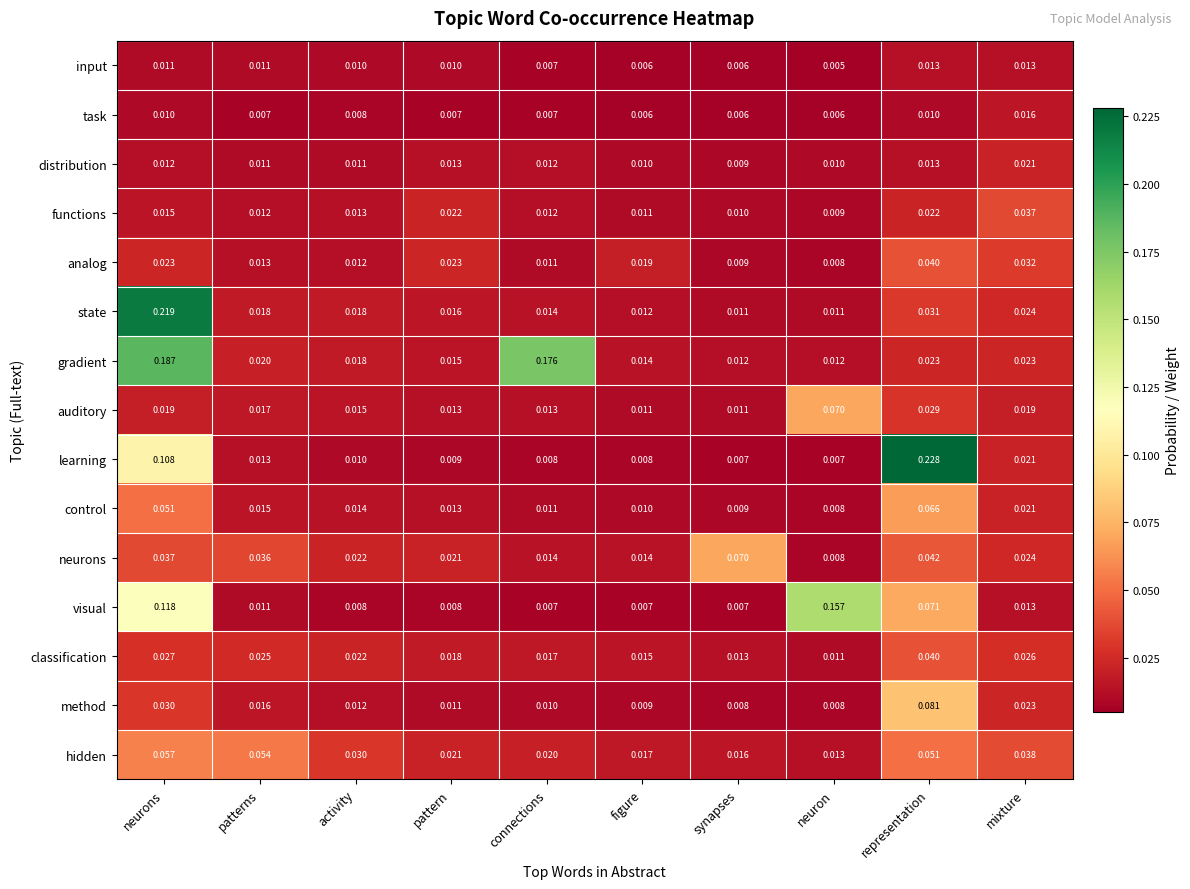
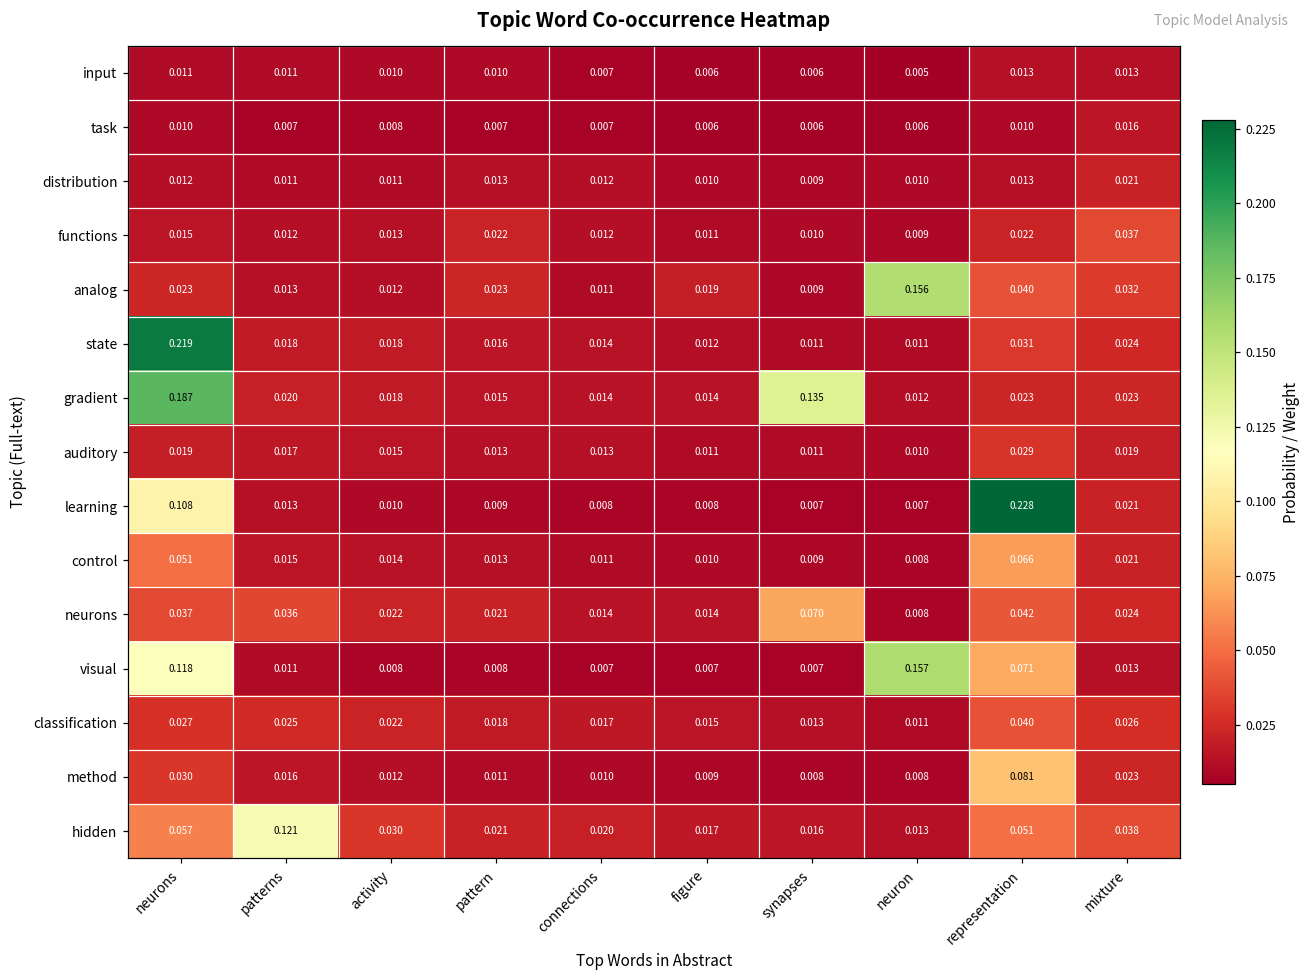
analog, neuron: 0.008 -> 0.156
gradient, connections: 0.176 -> 0.014
gradient, synapses: 0.012 -> 0.135
auditory, neuron: 0.070 -> 0.010
hidden, patterns: 0.054 -> 0.121
